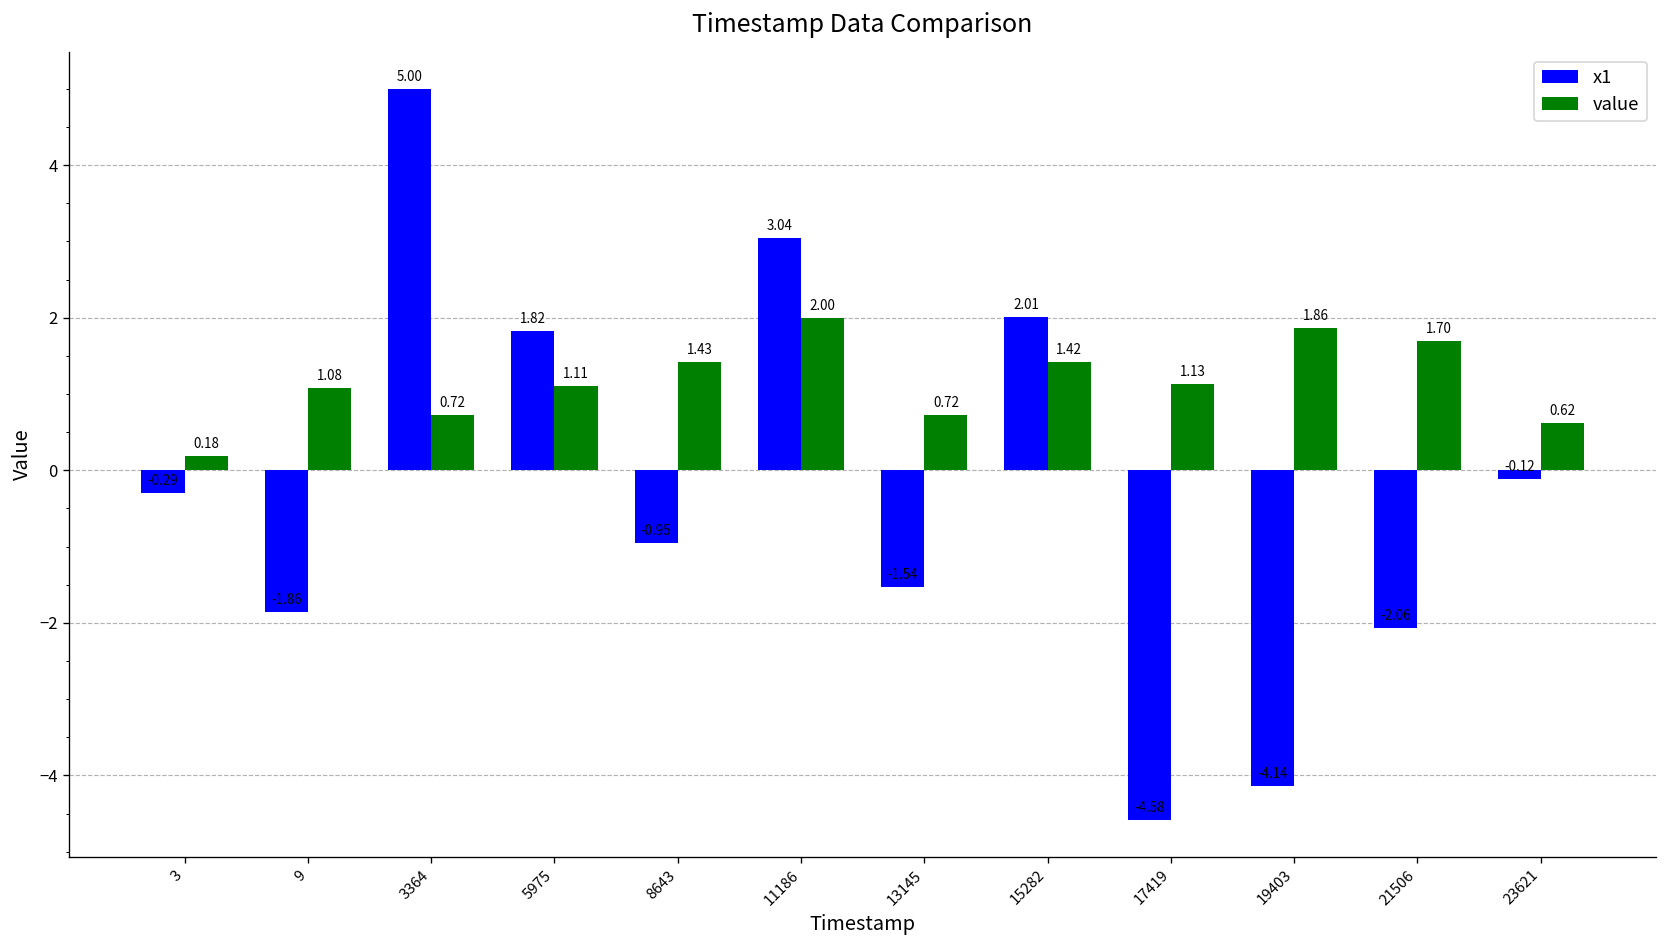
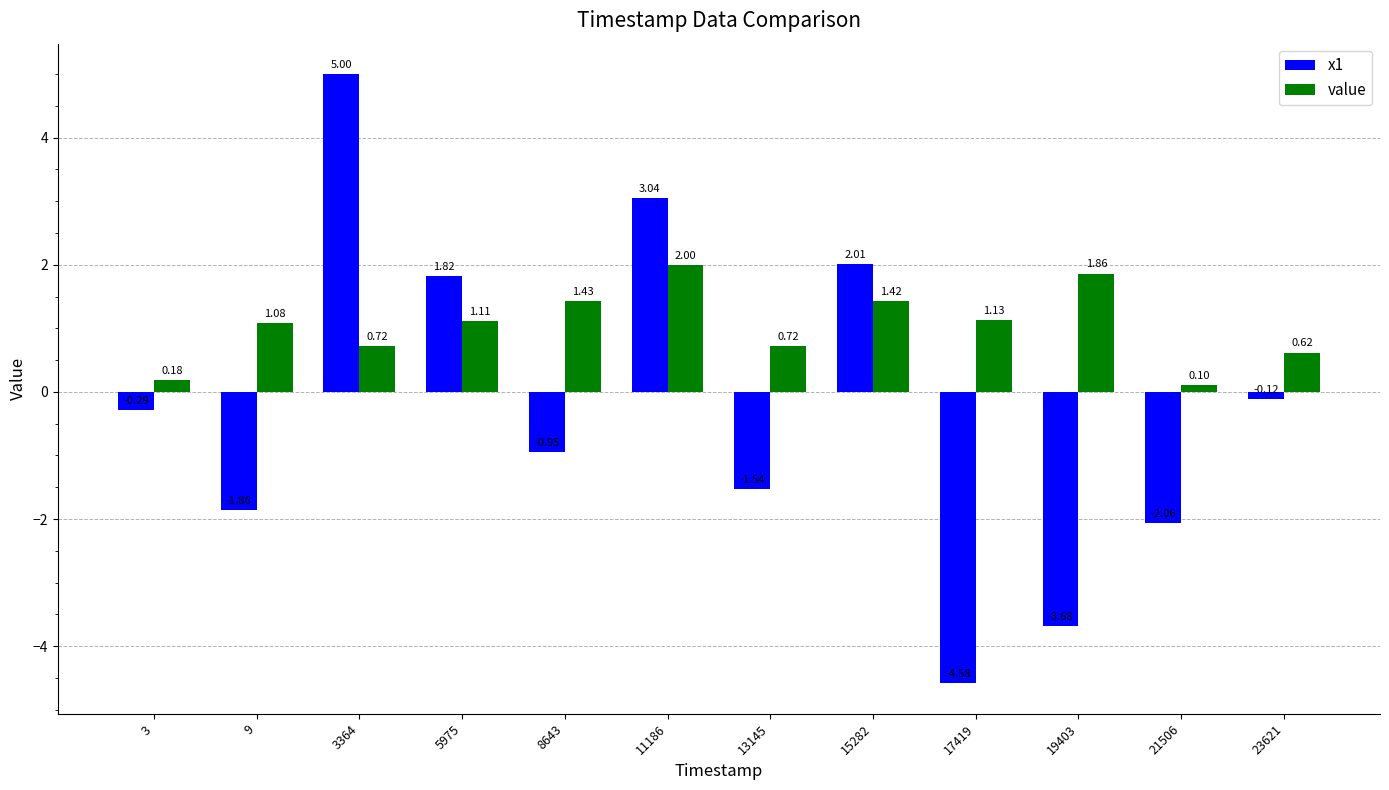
x1, 19403: -4.14 -> -3.68
value, 21506: 1.70 -> 0.10
